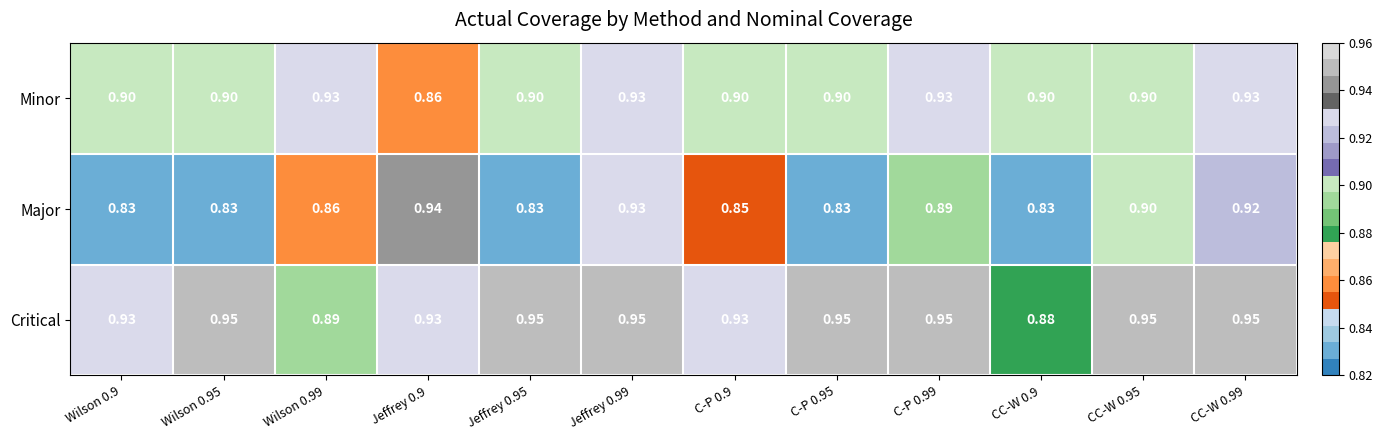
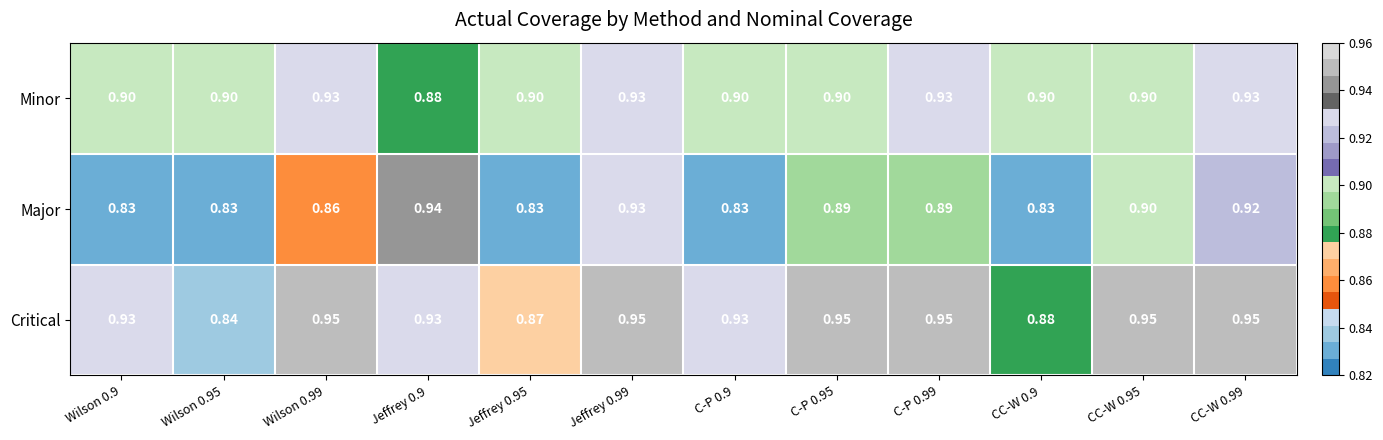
Minor, Jeffrey 0.9: 0.86 -> 0.88
Major, C-P 0.9: 0.85 -> 0.83
Major, C-P 0.95: 0.83 -> 0.89
Critical, Wilson 0.95: 0.95 -> 0.84
Critical, Wilson 0.99: 0.89 -> 0.95
Critical, Jeffrey 0.95: 0.95 -> 0.87
